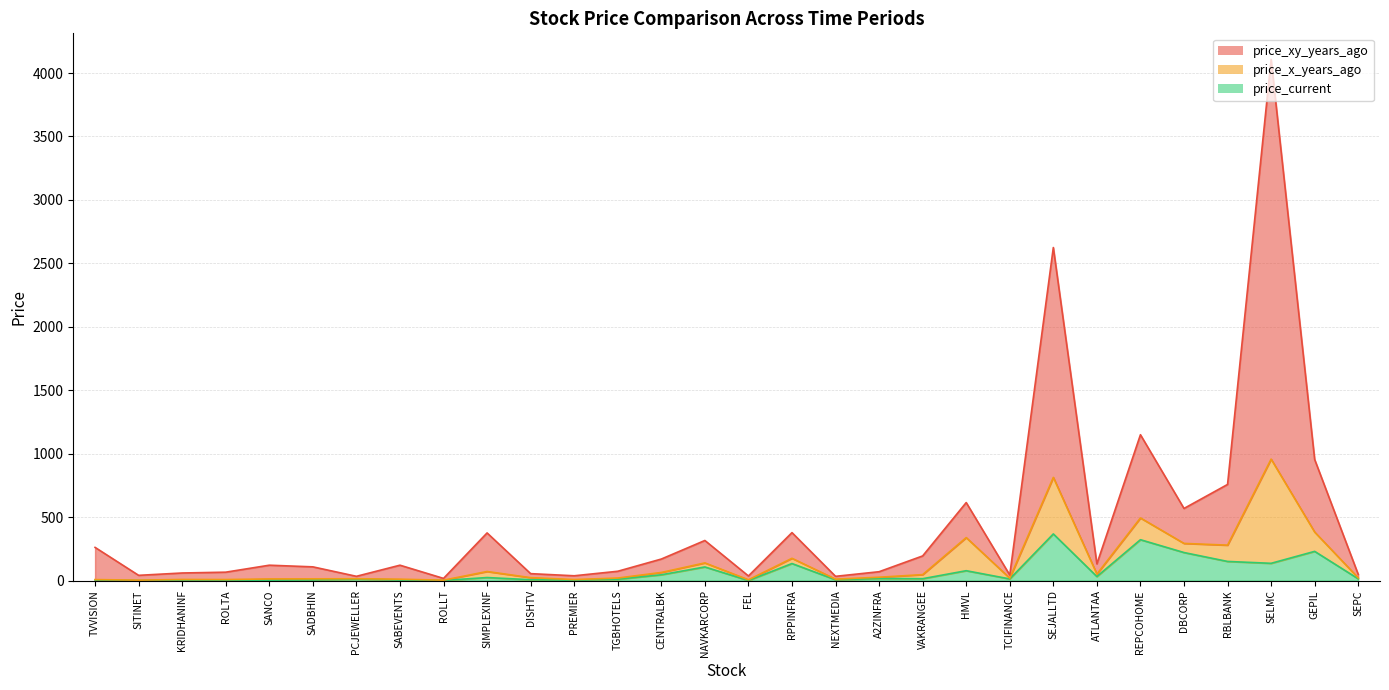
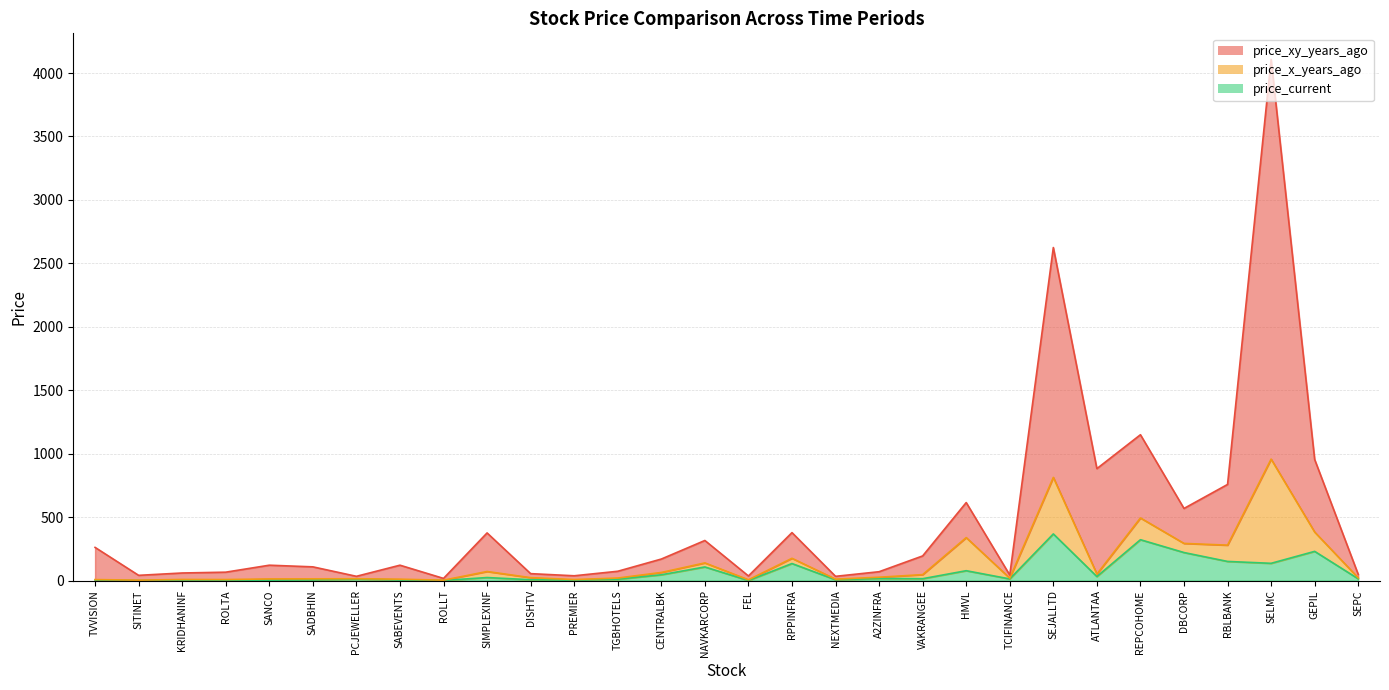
price_xy_years_ago, ATLANTAA: 80 -> 830
